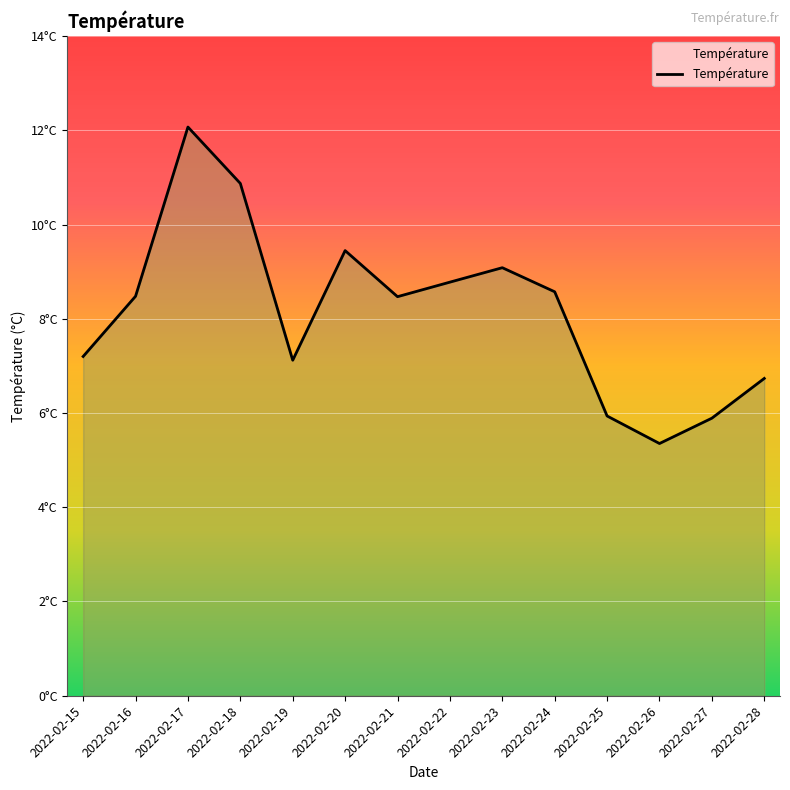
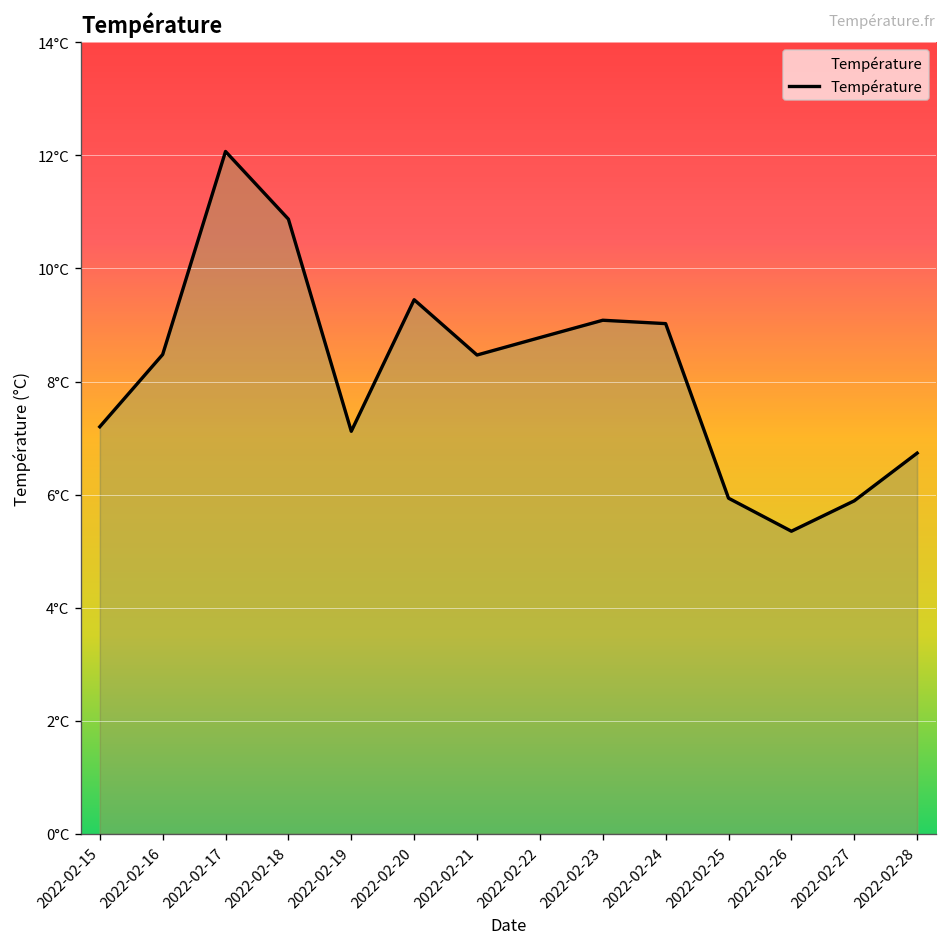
2022-02-24: 8.6°C -> 9.0°C
